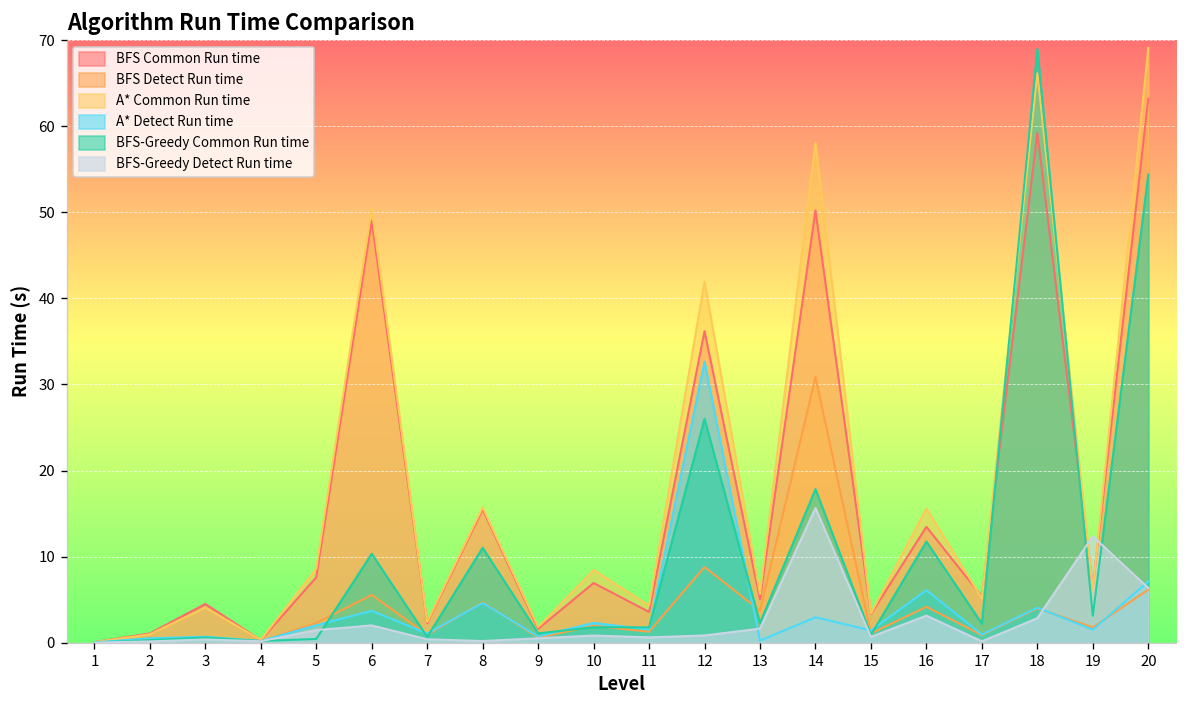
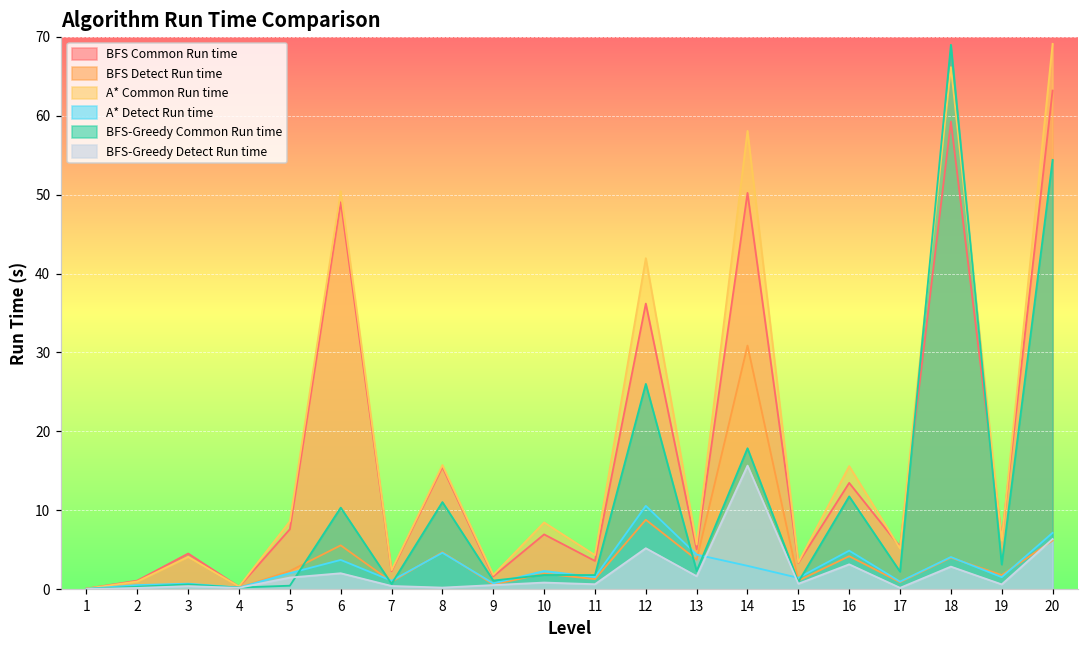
A* Detect Run time, 12: 33 -> 11
BFS-Greedy Detect Run time, 12: 1 -> 5
A* Detect Run time, 13: 0 -> 4
A* Detect Run time, 16: 6 -> 5
BFS-Greedy Detect Run time, 19: 12 -> 1
